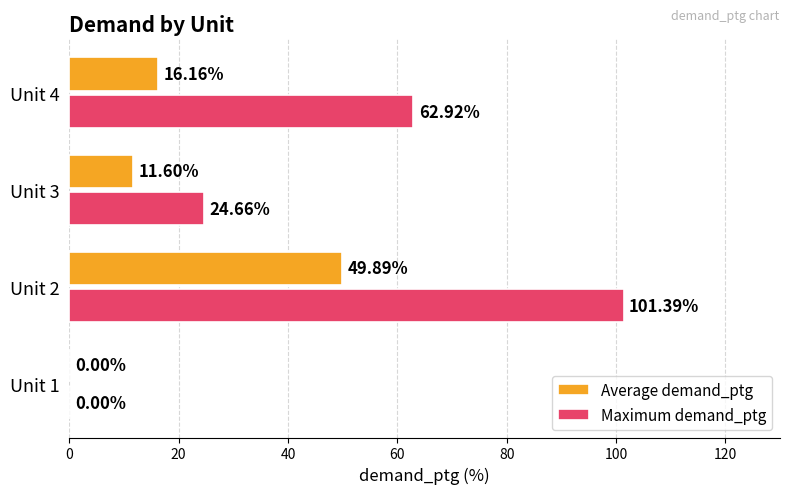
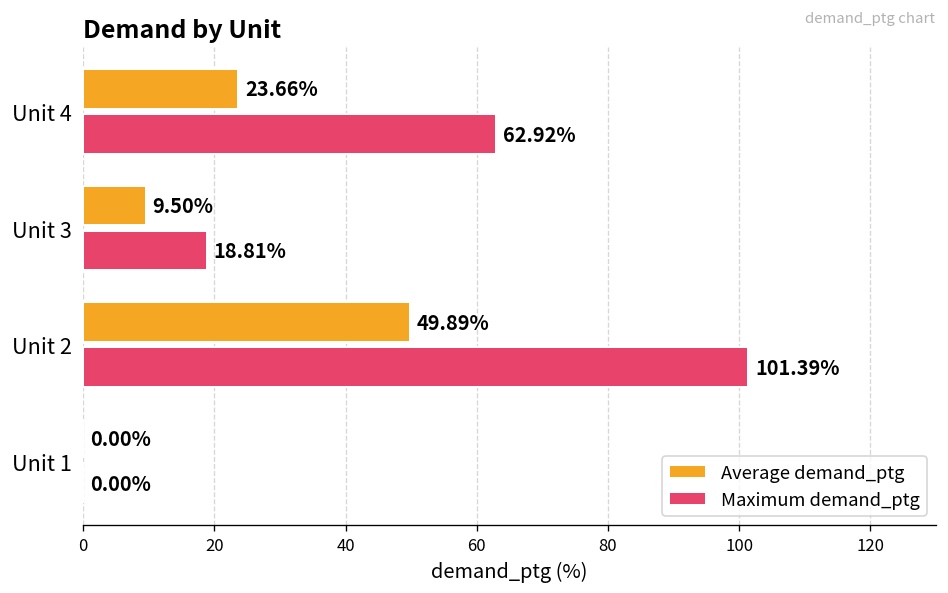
Average demand_ptg, Unit 4: 16.16% -> 23.66%
Average demand_ptg, Unit 3: 11.60% -> 9.50%
Maximum demand_ptg, Unit 3: 24.66% -> 18.81%
